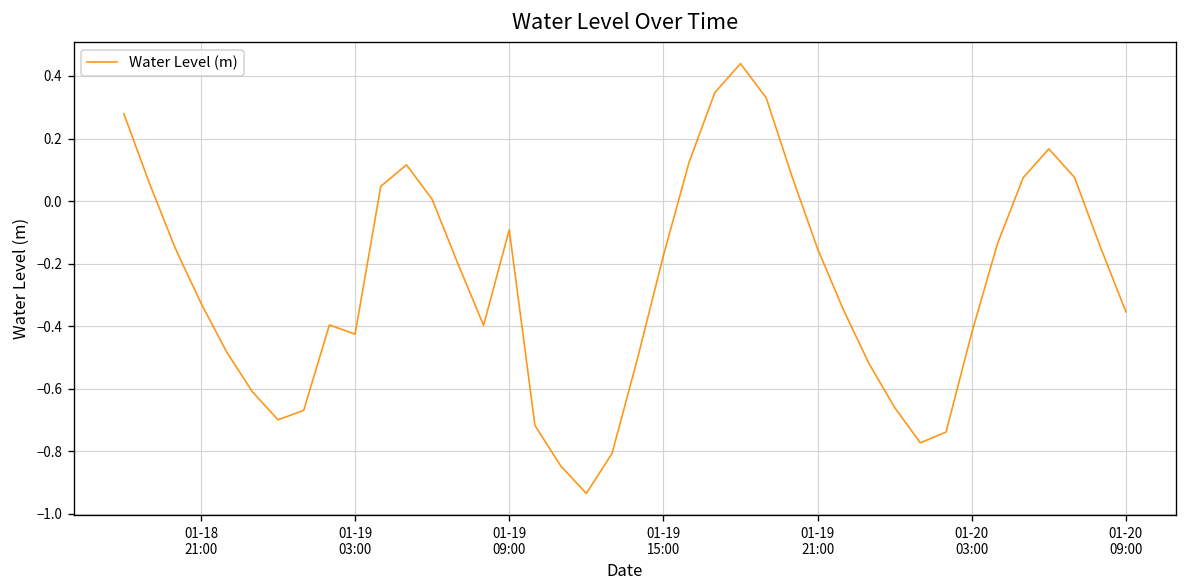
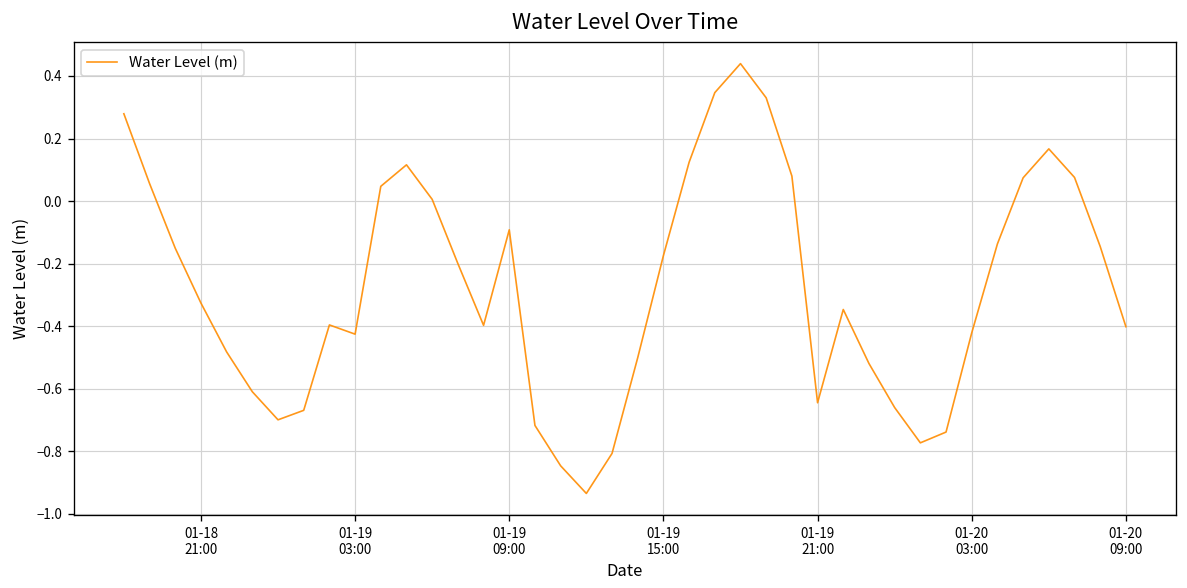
01-19 21:00: -0.15 -> -0.64
01-20 09:00: -0.35 -> -0.40
